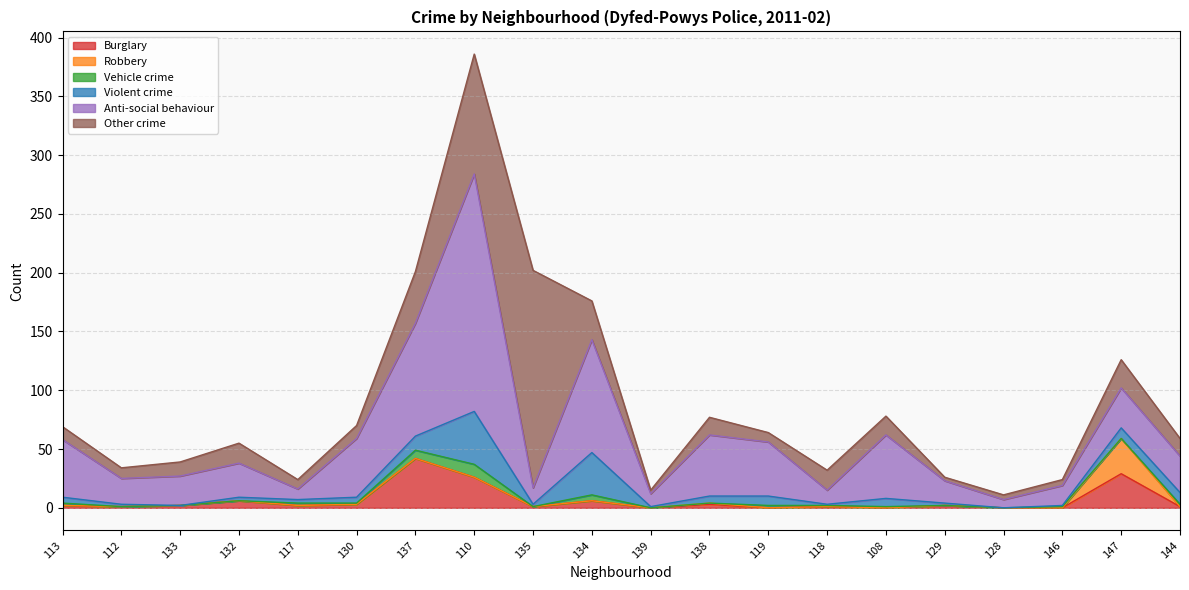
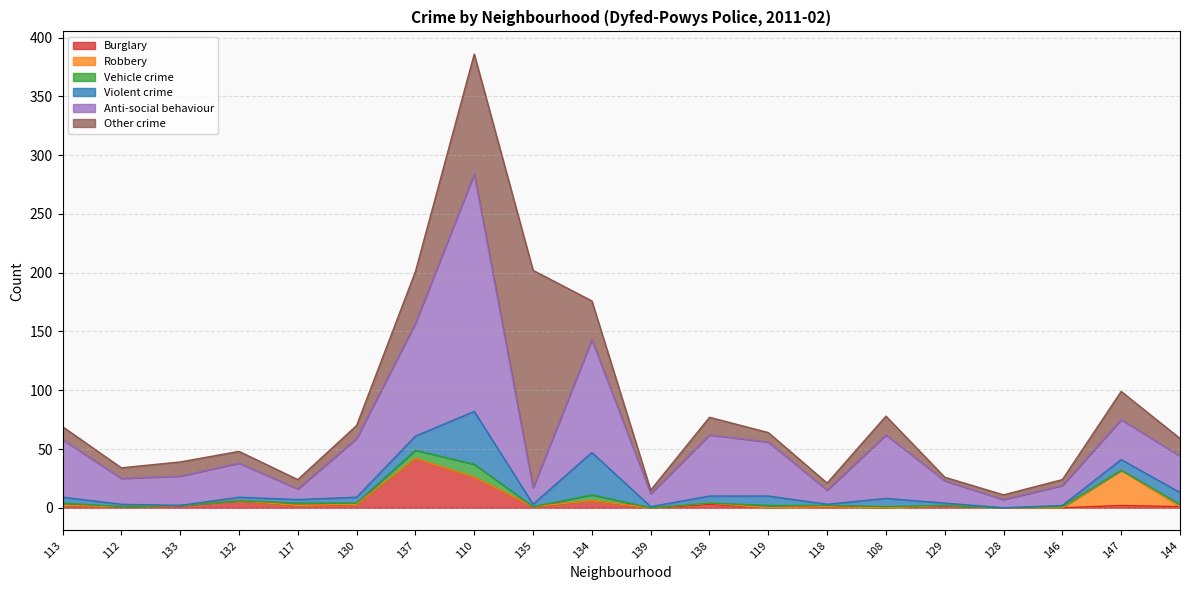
Other crime, 132: 17 -> 10
Other crime, 118: 17 -> 6
Burglary, 147: 29 -> 2
